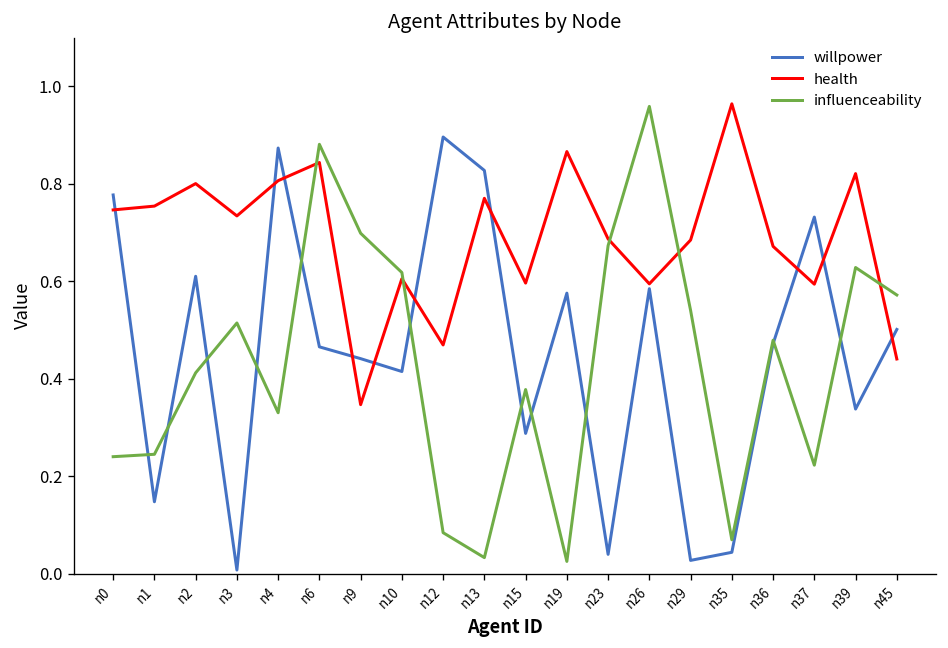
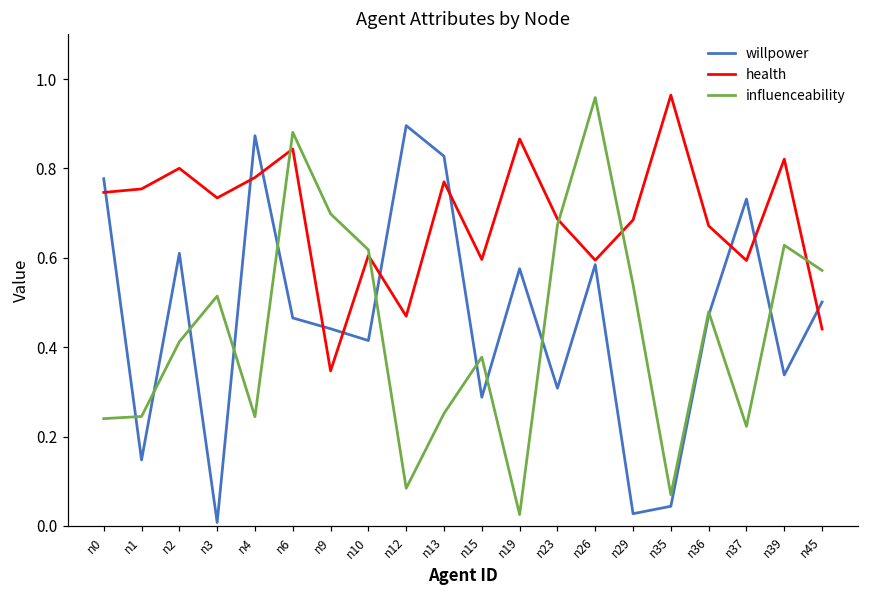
health, n4: 0.81 -> 0.78
influenceability, n4: 0.33 -> 0.24
influenceability, n13: 0.03 -> 0.25
willpower, n23: 0.04 -> 0.31
